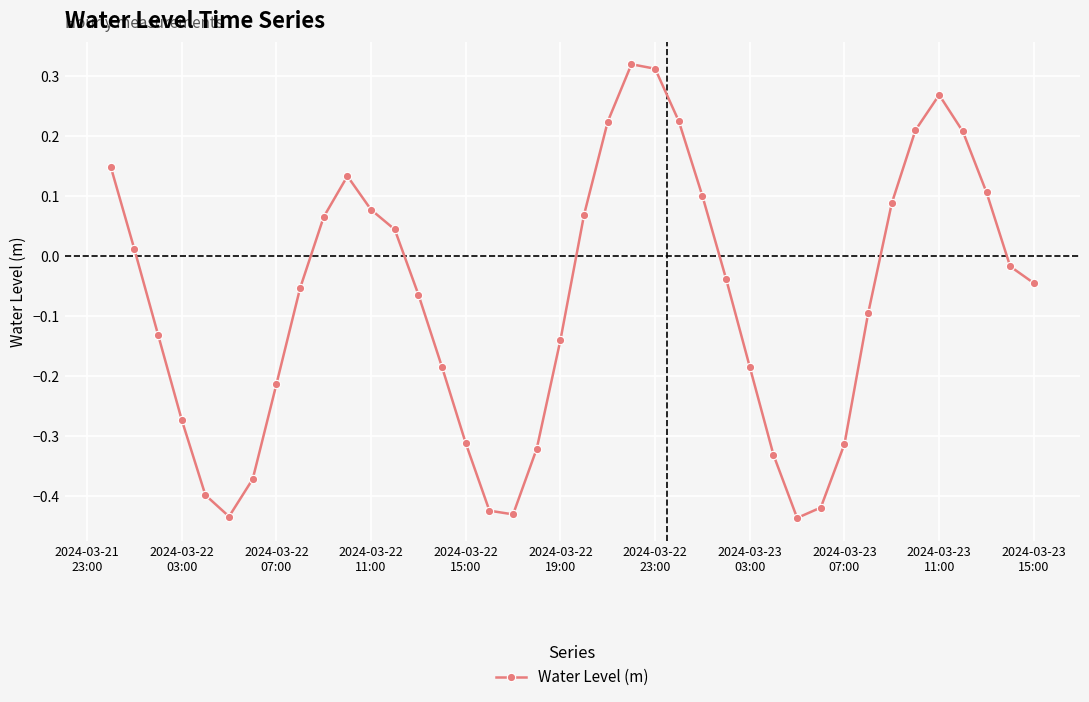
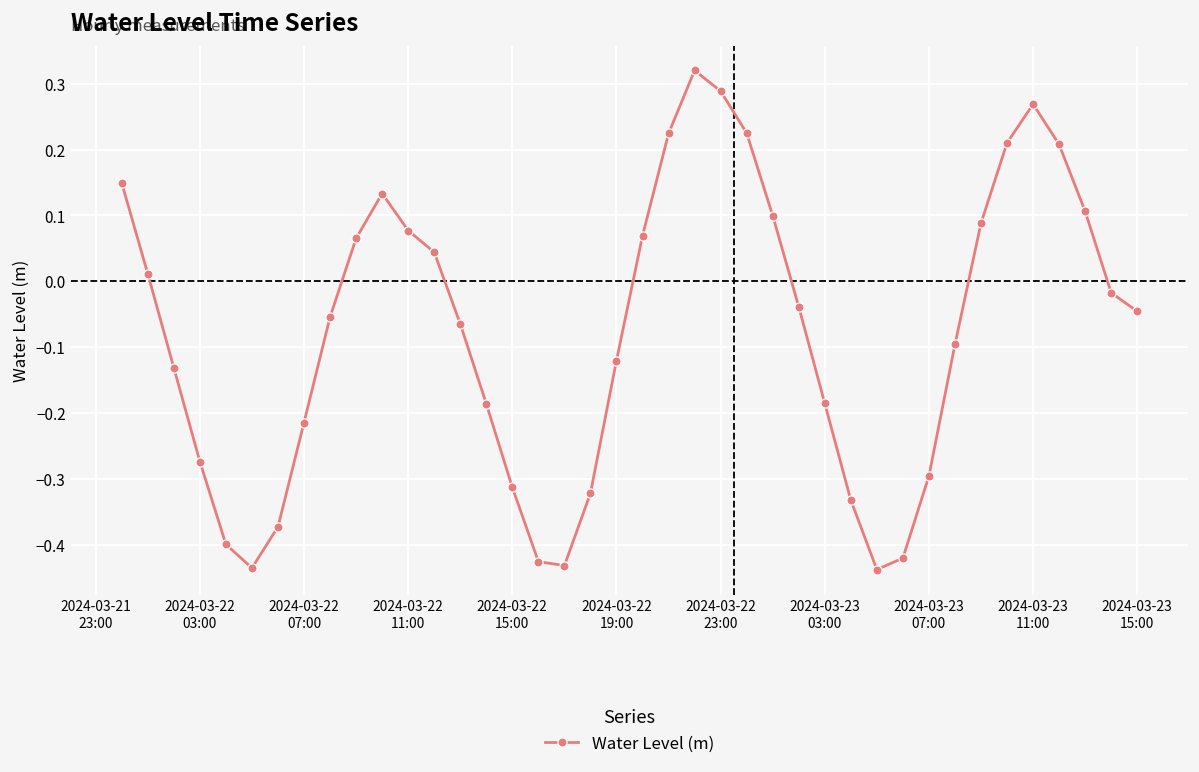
2024-03-22 19:00: -0.14 -> -0.12
2024-03-22 23:00: 0.31 -> 0.29
2024-03-23 07:00: -0.31 -> -0.30
